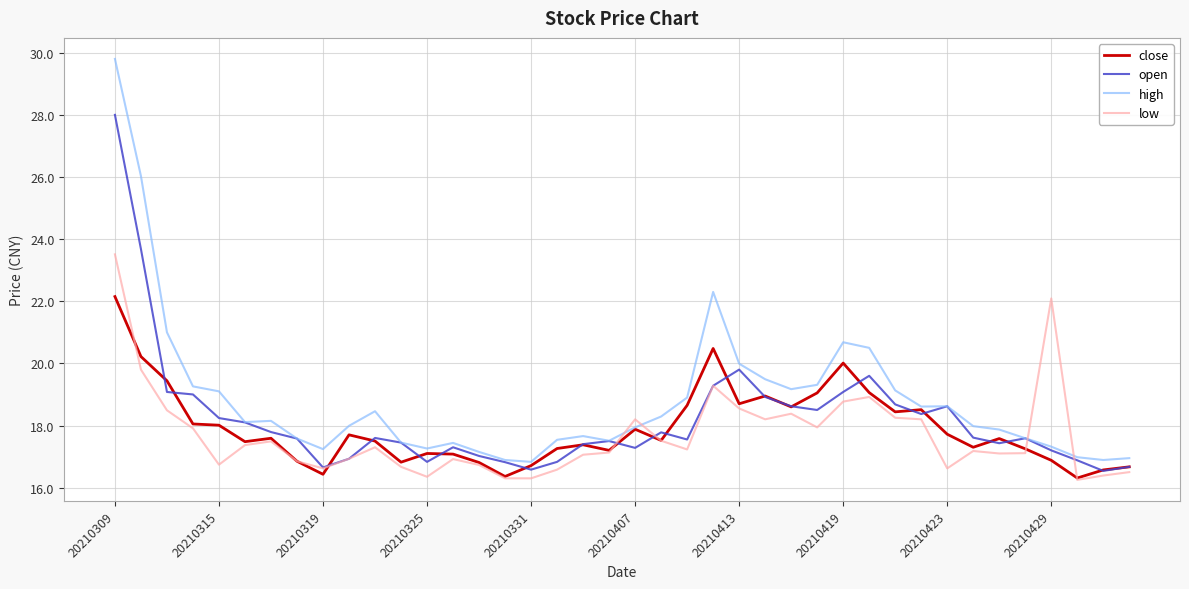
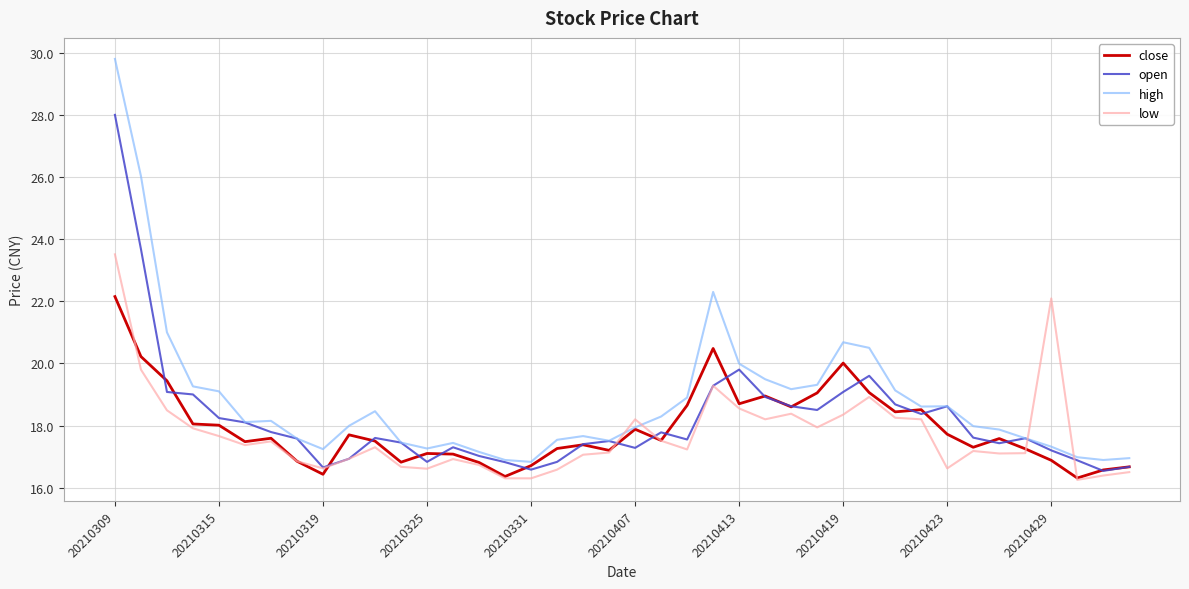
low, 20210315: 16.7 -> 17.7
low, 20210325: 16.4 -> 16.6
low, 20210419: 18.8 -> 18.4
